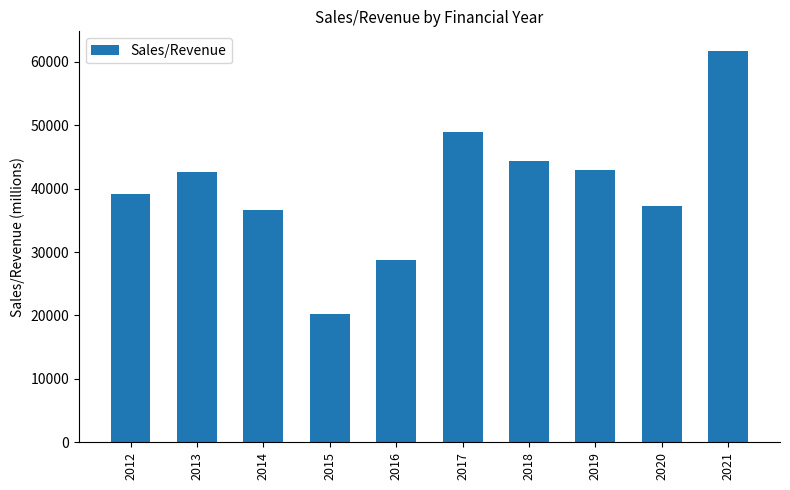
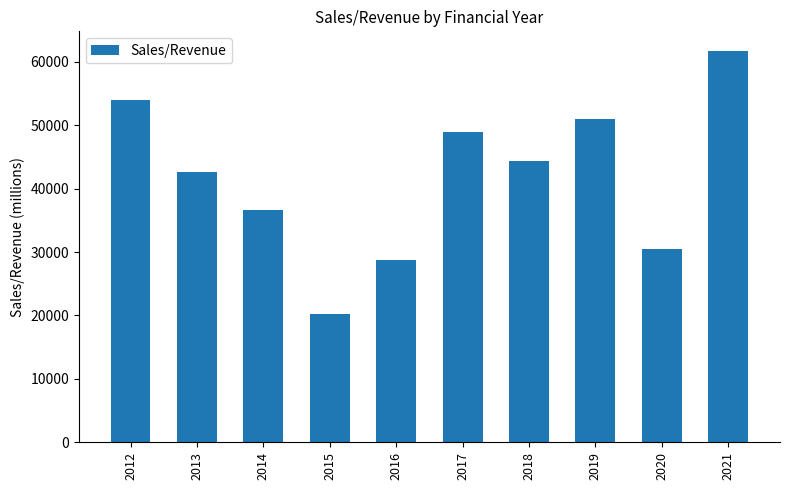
2012: 39000 -> 54000
2019: 43000 -> 51000
2020: 37000 -> 30000
